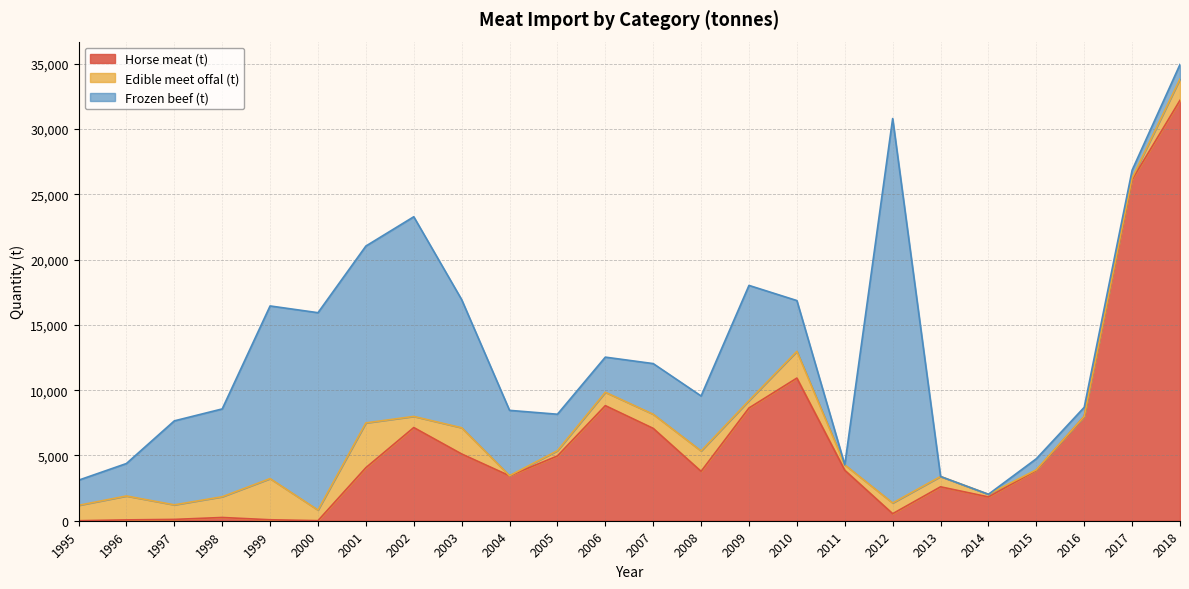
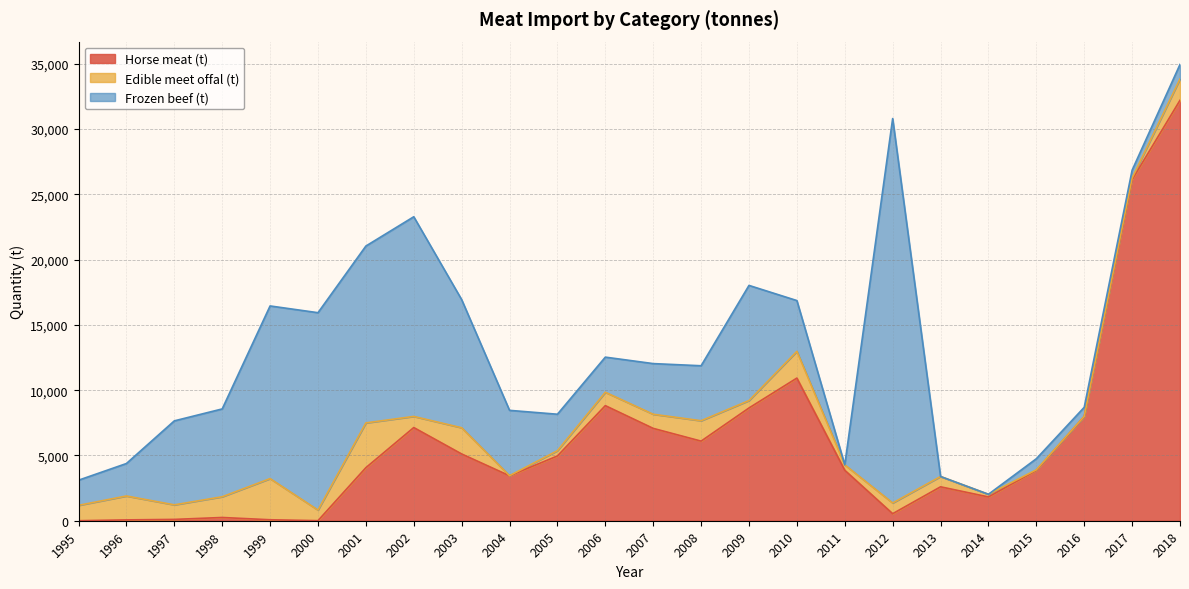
Horse meat (t), 2008: 3,800 -> 6,100
